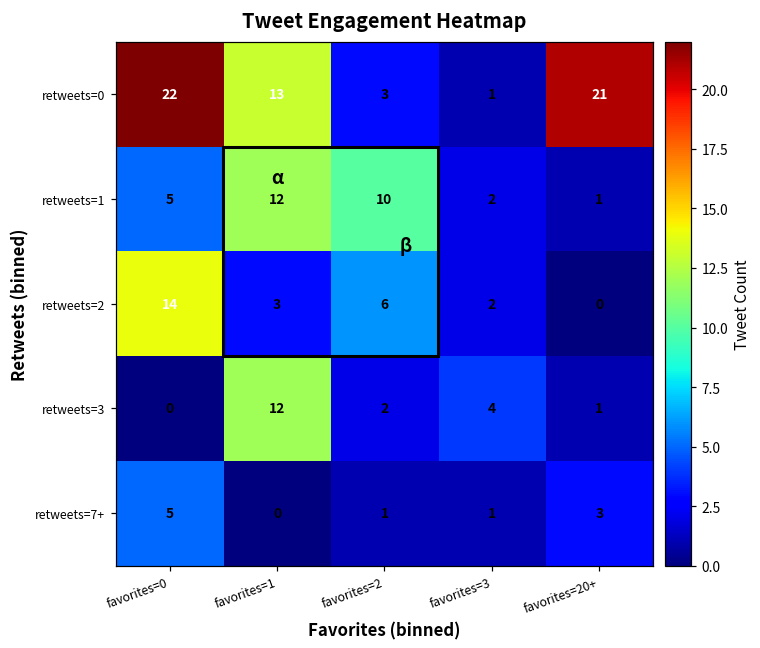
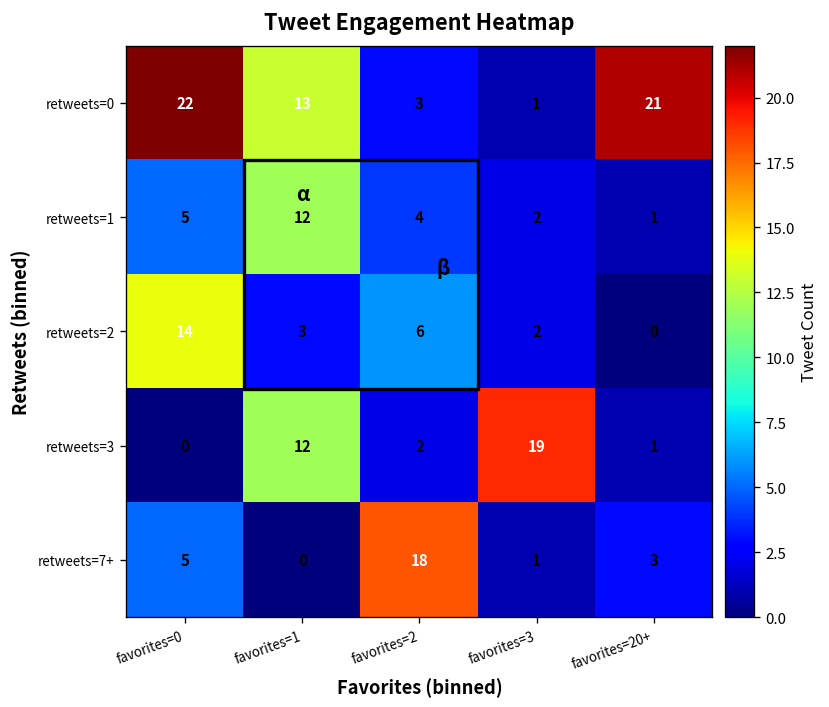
retweets=1, favorites=2: 10 -> 4
retweets=3, favorites=3: 4 -> 19
retweets=7+, favorites=2: 1 -> 18
